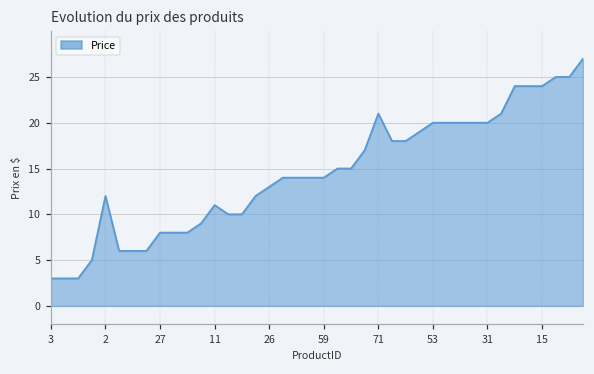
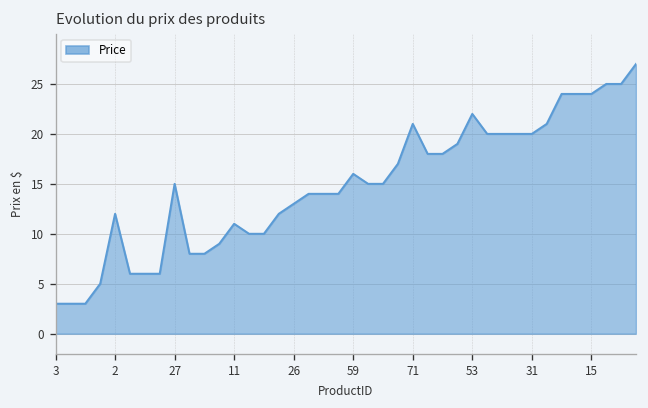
27: 8 -> 15
59: 14 -> 16
53: 20 -> 22
